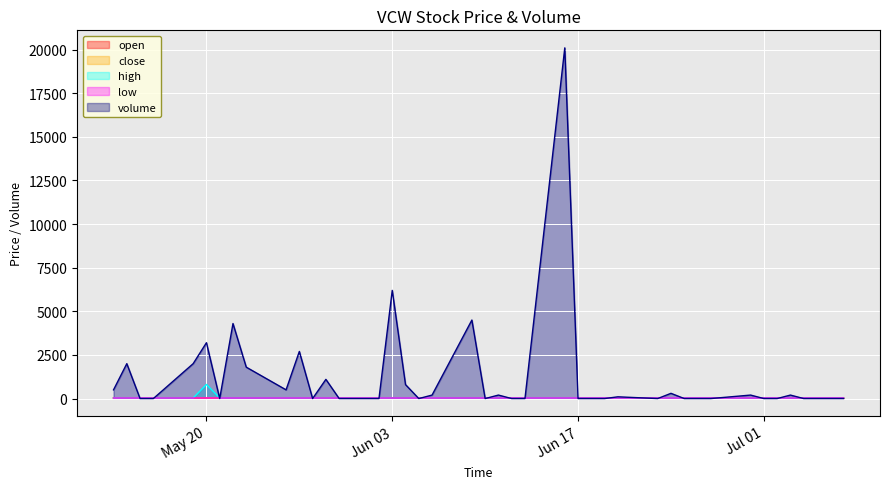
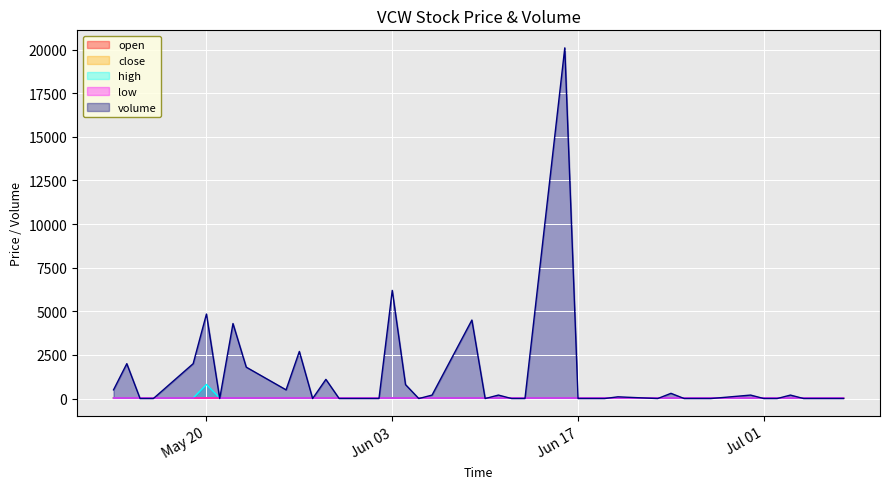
volume, May 20: 3200 -> 4800
